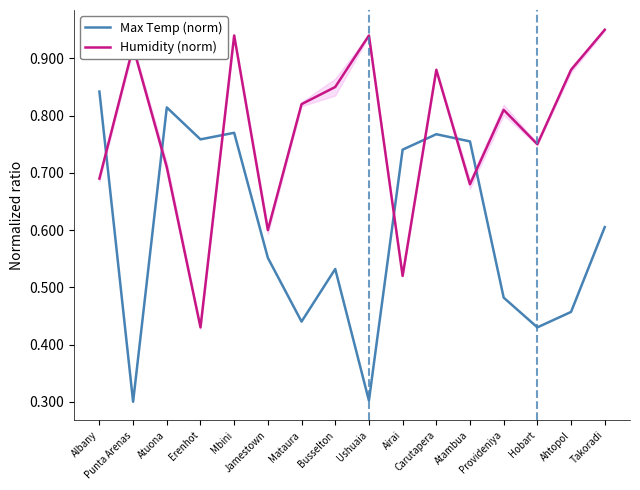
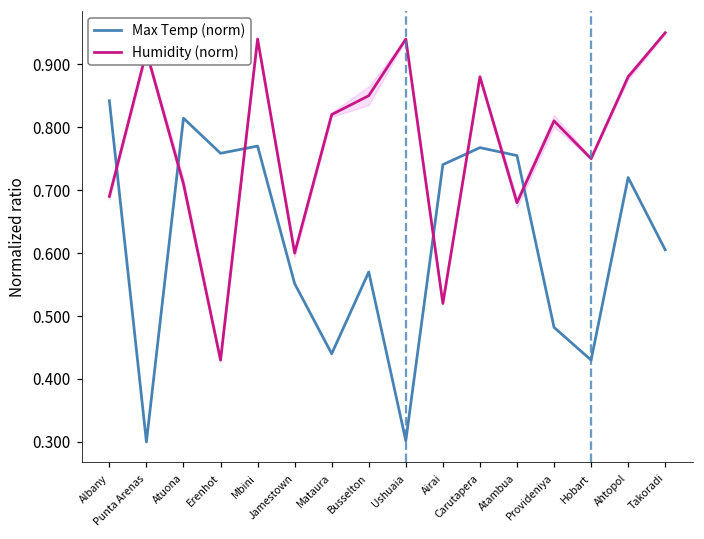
Max Temp (norm), Busselton: 0.53 -> 0.57
Max Temp (norm), Ahtopol: 0.46 -> 0.72
